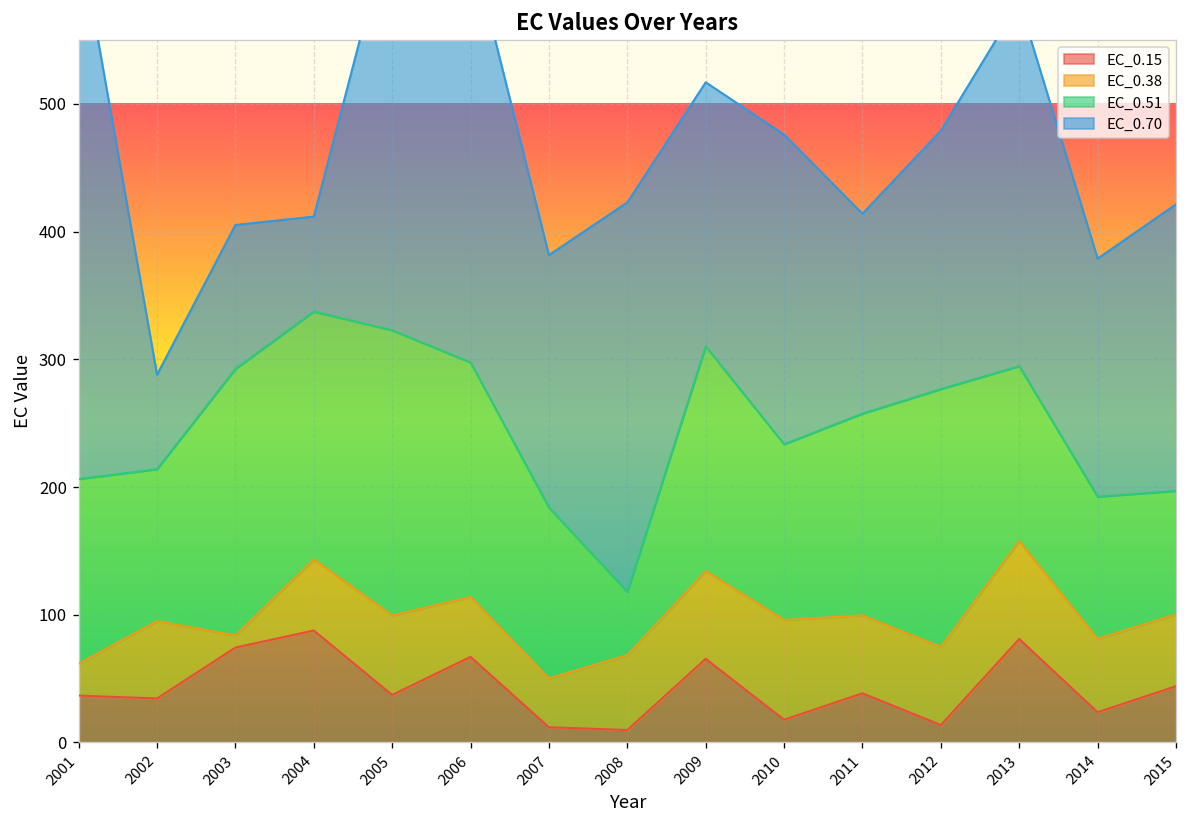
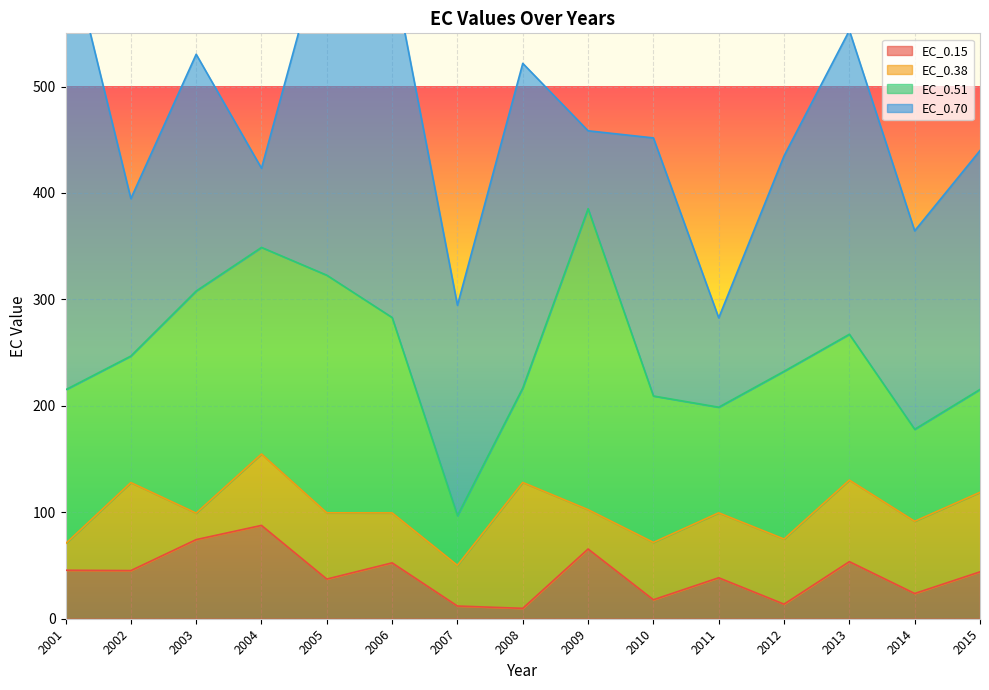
EC_0.15, 2001: 37 -> 46
EC_0.15, 2002: 34 -> 45
EC_0.38, 2002: 61 -> 83
EC_0.70, 2002: 74 -> 148
EC_0.38, 2003: 9 -> 25
EC_0.70, 2003: 113 -> 222
EC_0.38, 2004: 56 -> 67
EC_0.15, 2006: 67 -> 53
EC_0.51, 2007: 134 -> 47
EC_0.38, 2008: 59 -> 118
EC_0.51, 2008: 50 -> 89
EC_0.38, 2009: 69 -> 37
EC_0.51, 2009: 176 -> 283
EC_0.70, 2009: 207 -> 73
EC_0.38, 2010: 78 -> 54
EC_0.51, 2011: 158 -> 99
EC_0.70, 2011: 157 -> 84
EC_0.51, 2012: 202 -> 158
EC_0.15, 2013: 81 -> 54
EC_0.38, 2014: 57 -> 68
EC_0.51, 2014: 111 -> 86
EC_0.38, 2015: 56 -> 75
